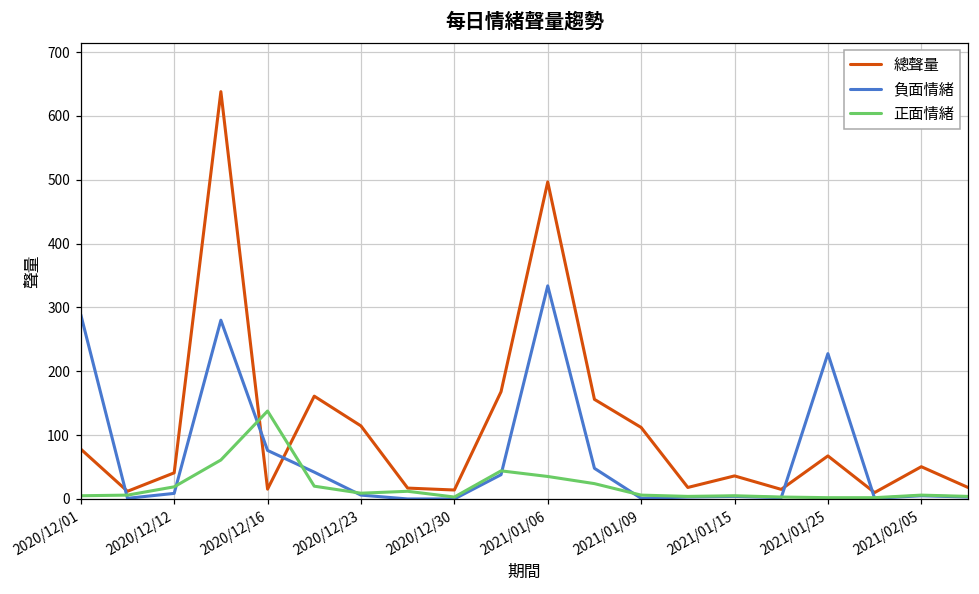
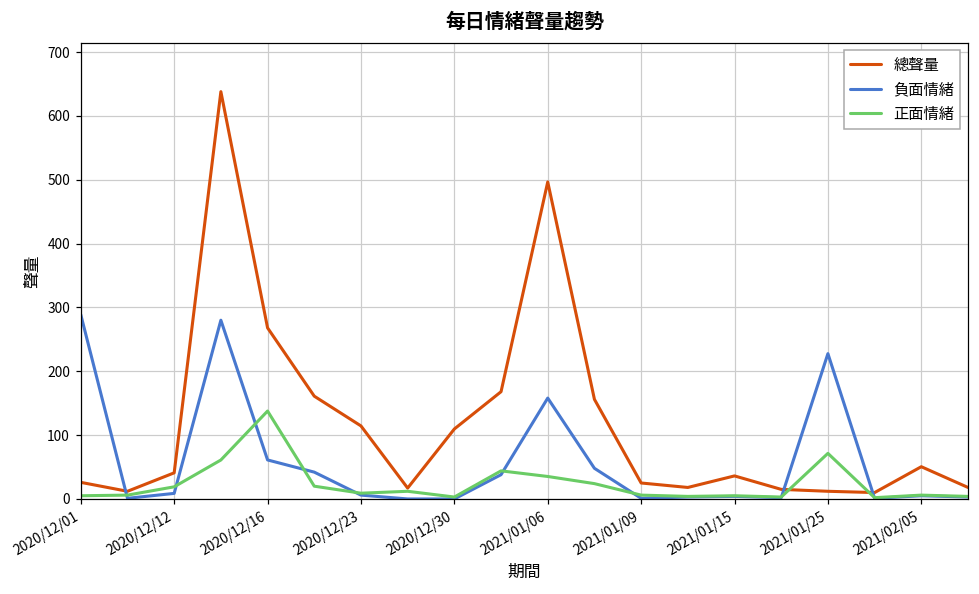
總聲量, 2020/12/01: 80 -> 30
總聲量, 2020/12/16: 20 -> 270
負面情緒, 2020/12/16: 80 -> 60
總聲量, 2020/12/30: 10 -> 110
負面情緒, 2021/01/06: 330 -> 160
總聲量, 2021/01/09: 110 -> 30
總聲量, 2021/01/25: 70 -> 10
正面情緒, 2021/01/25: 0 -> 70
